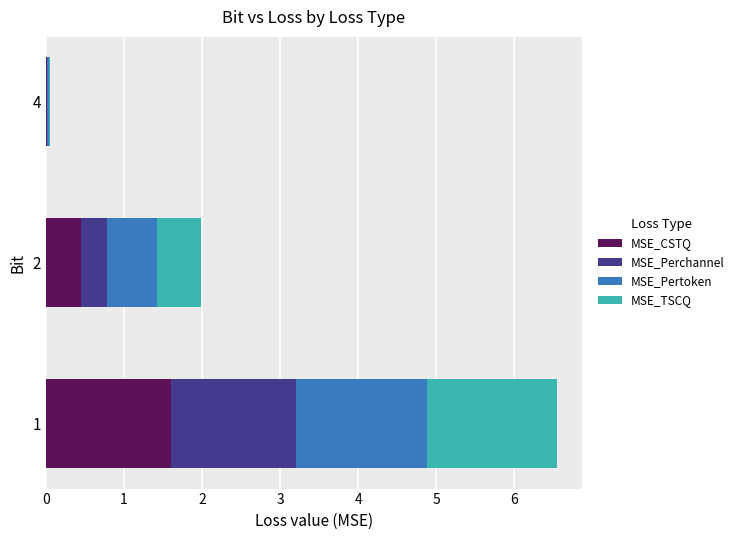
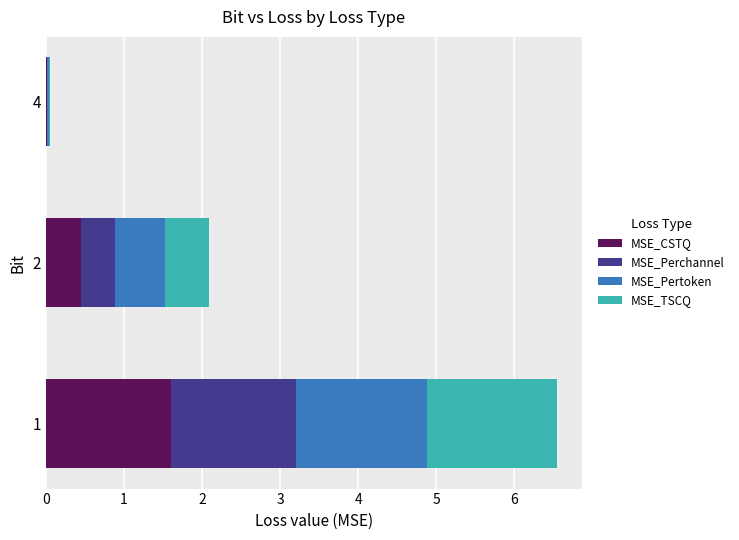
MSE_Perchannel, 2: 0.3 -> 0.4
